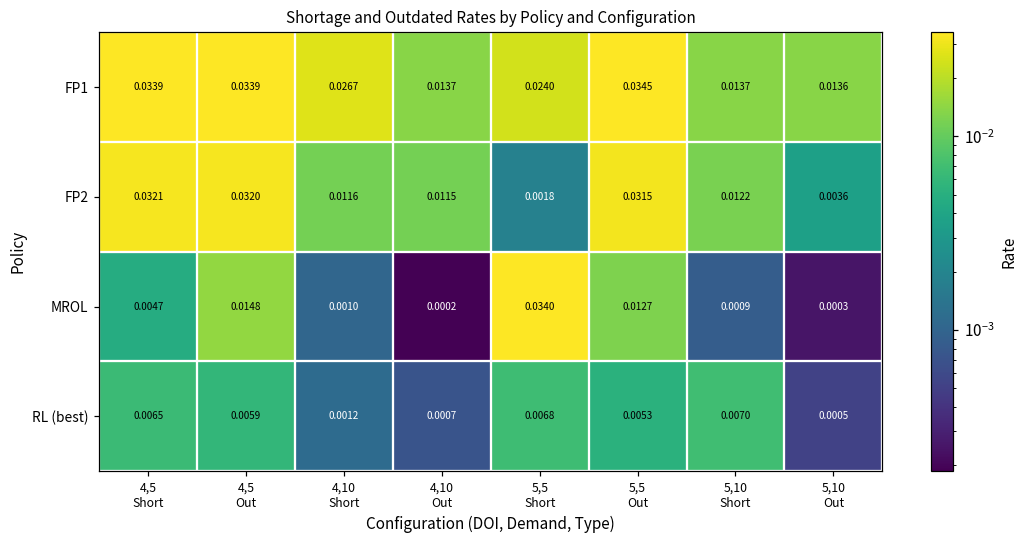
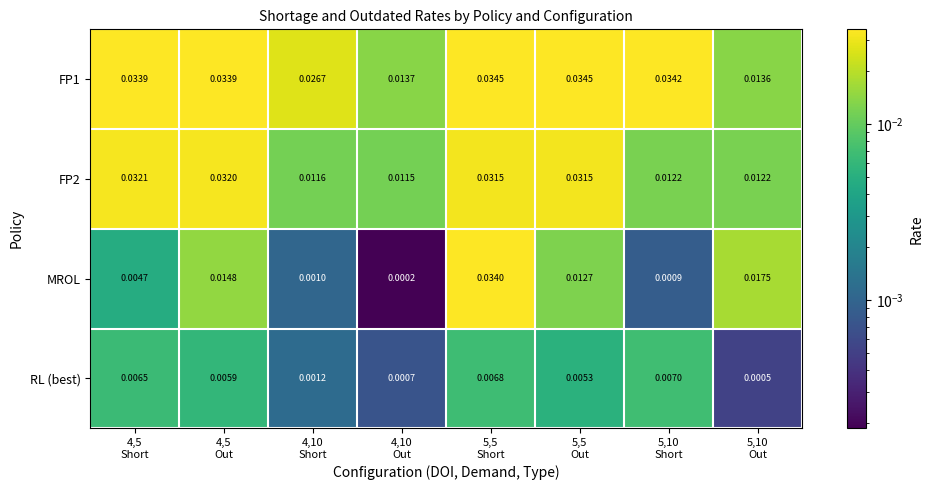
FP1, 5,5 Short: 0.0240 -> 0.0345
FP1, 5,10 Short: 0.0137 -> 0.0342
FP2, 5,5 Short: 0.0018 -> 0.0315
FP2, 5,10 Out: 0.0036 -> 0.0122
MROL, 5,10 Out: 0.0003 -> 0.0175
